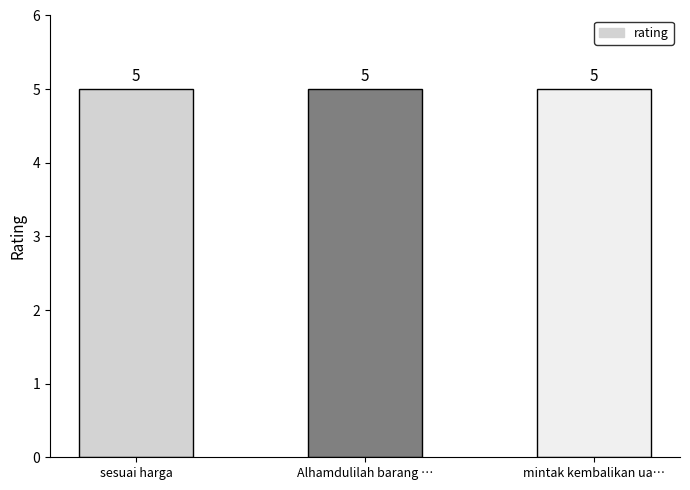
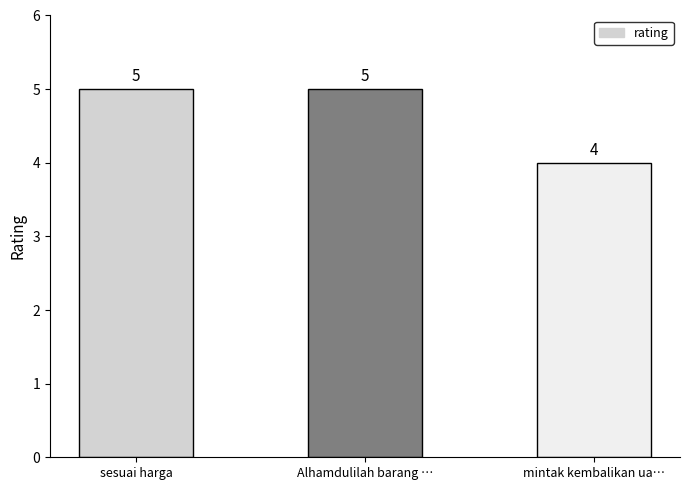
mintak kembalikan ua…: 5 -> 4
